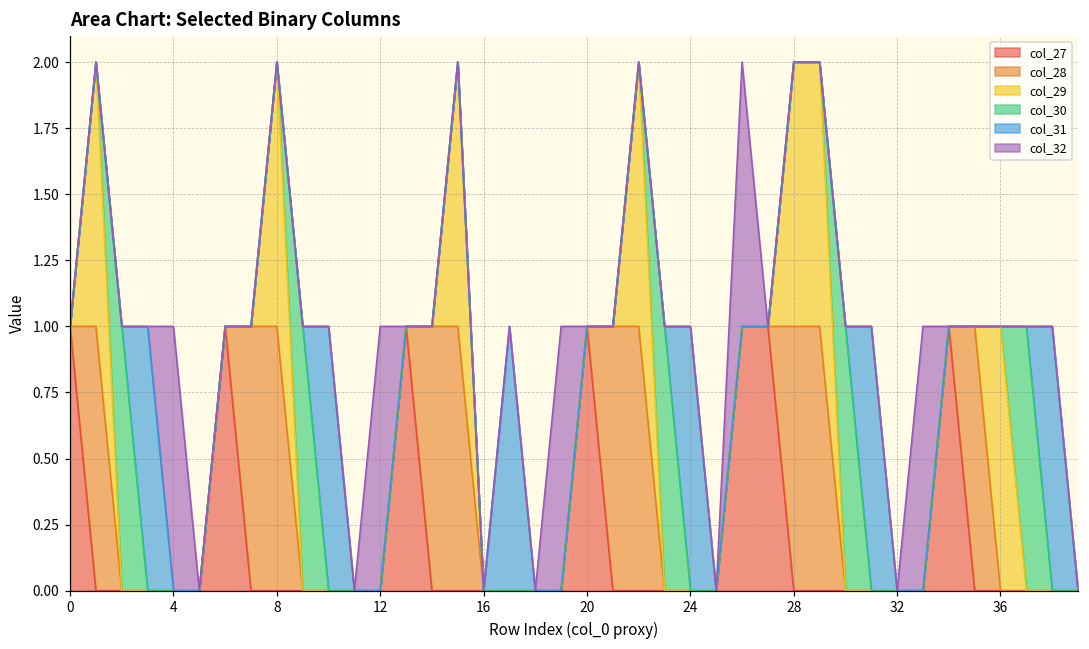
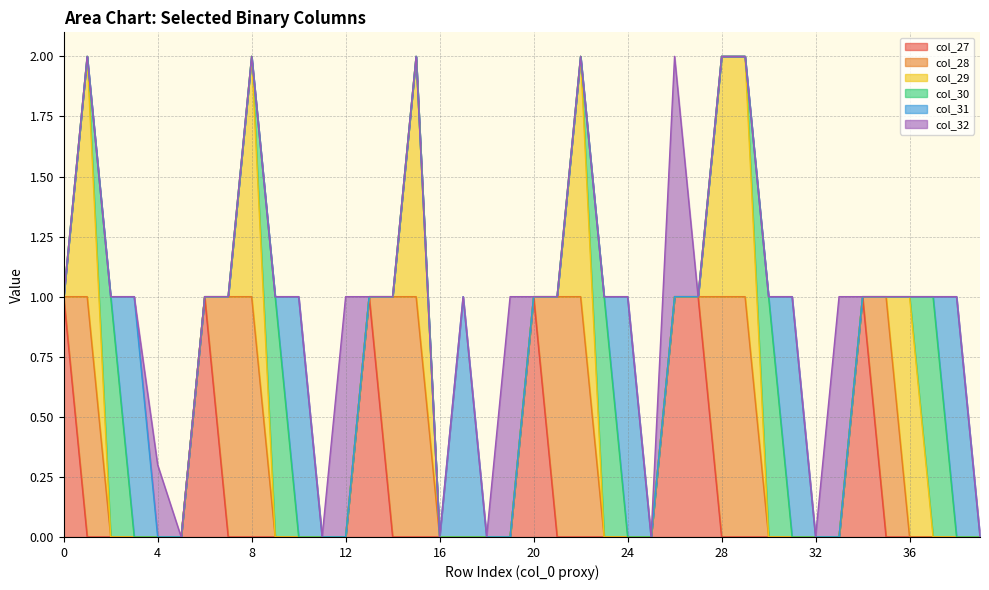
col_32, 4: 1.0 -> 0.3
